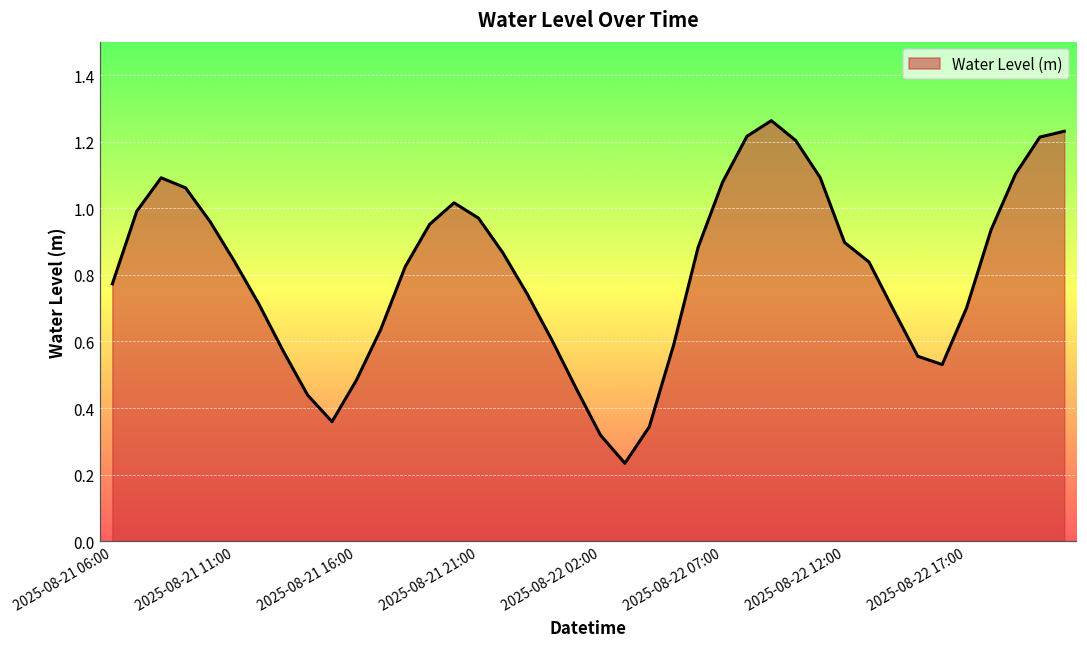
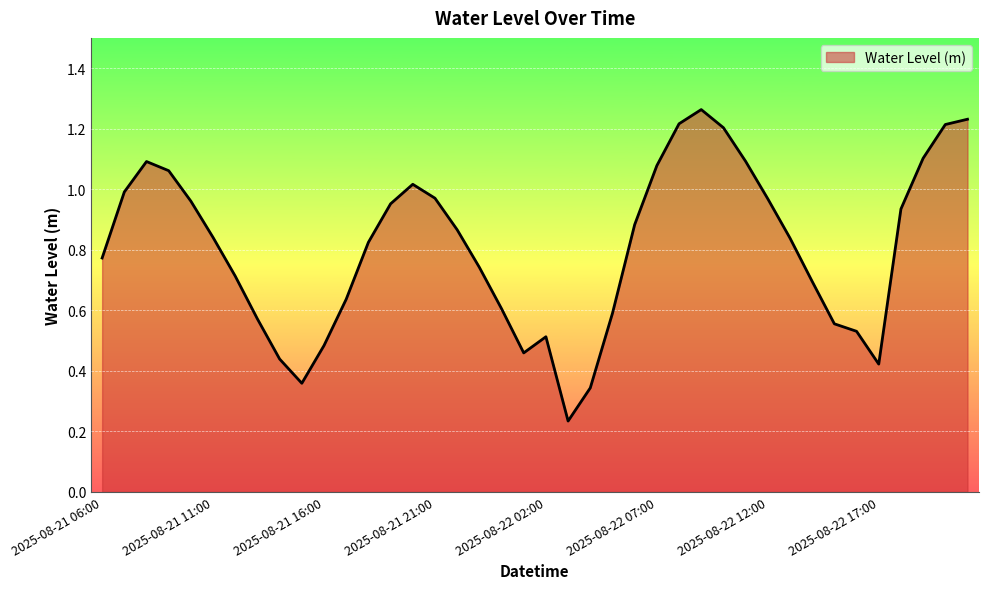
2025-08-22 02:00: 0.32 -> 0.51
2025-08-22 12:00: 0.90 -> 0.97
2025-08-22 17:00: 0.70 -> 0.42
